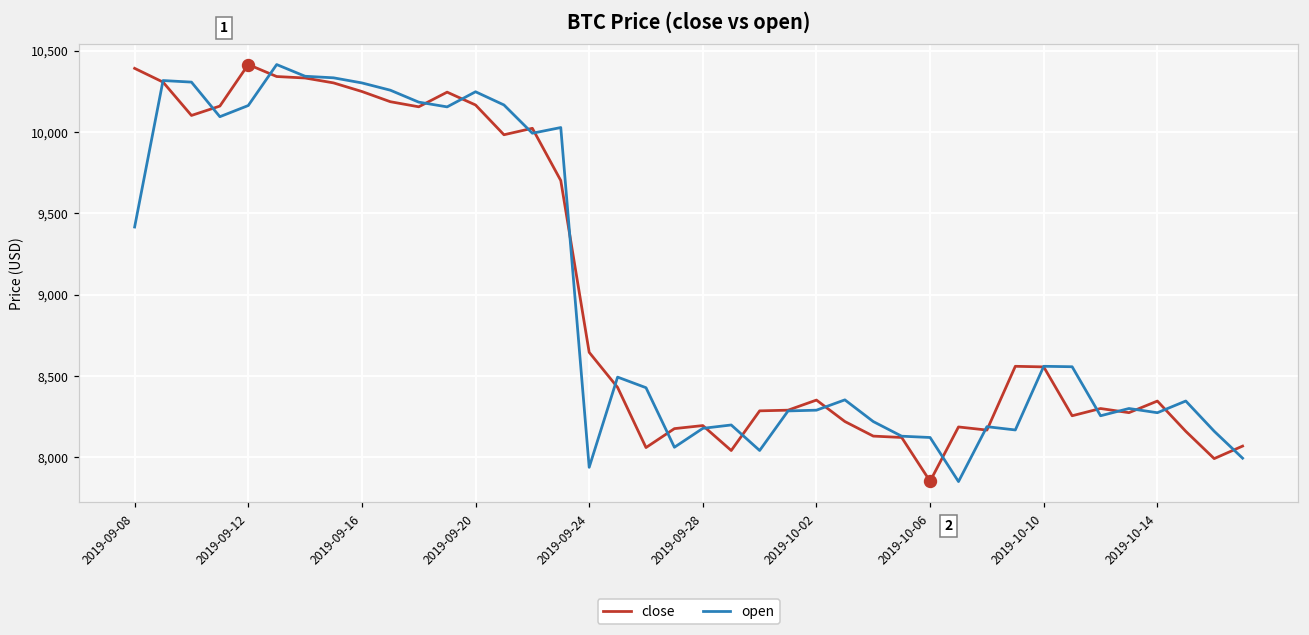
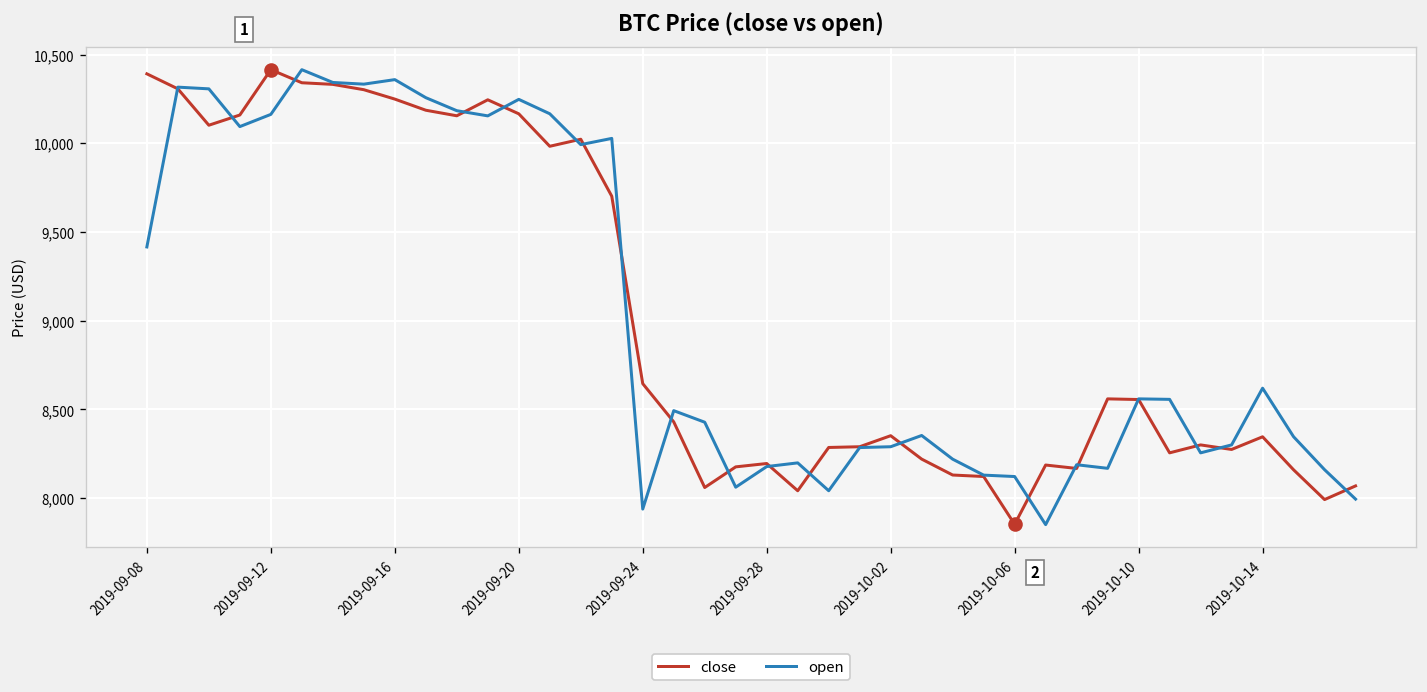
open, 2019-09-16: 10,300 -> 10,360
open, 2019-10-14: 8,270 -> 8,620
